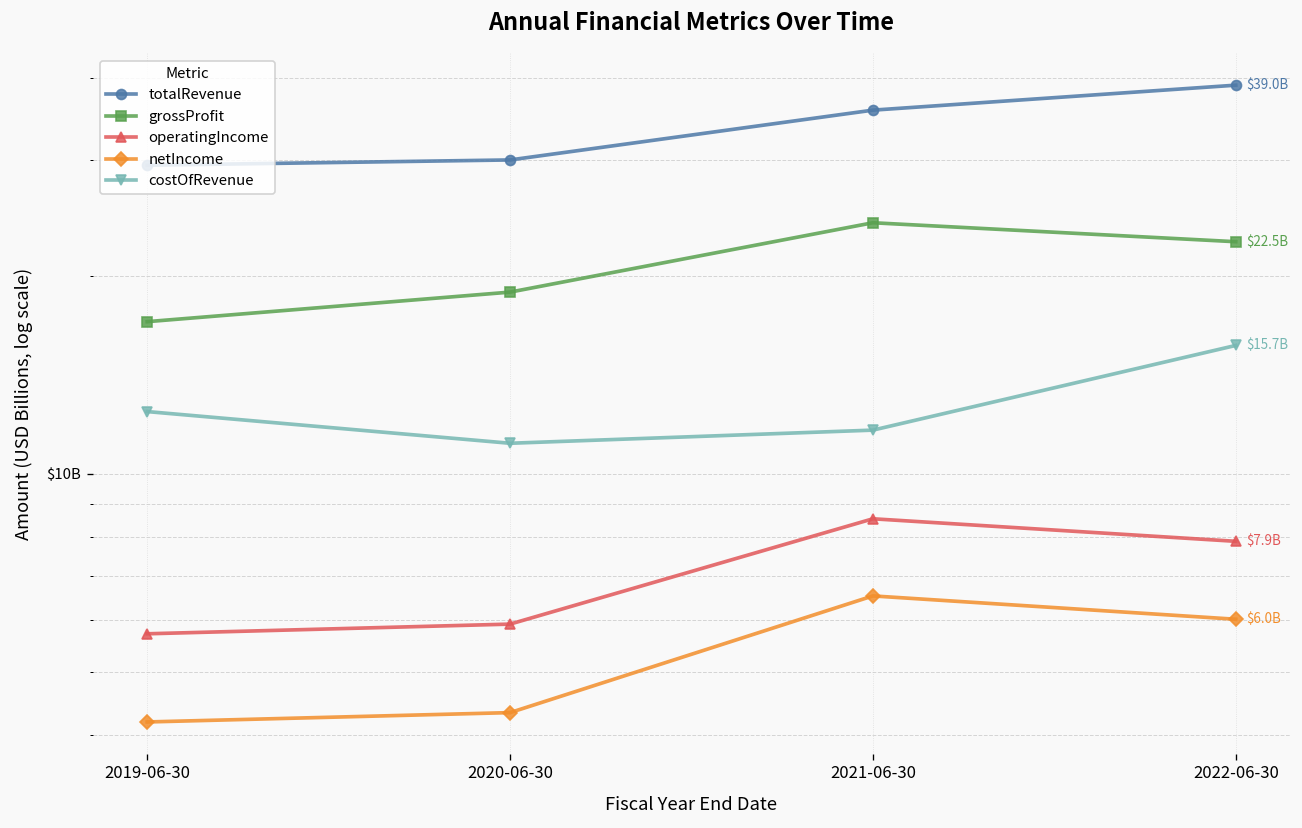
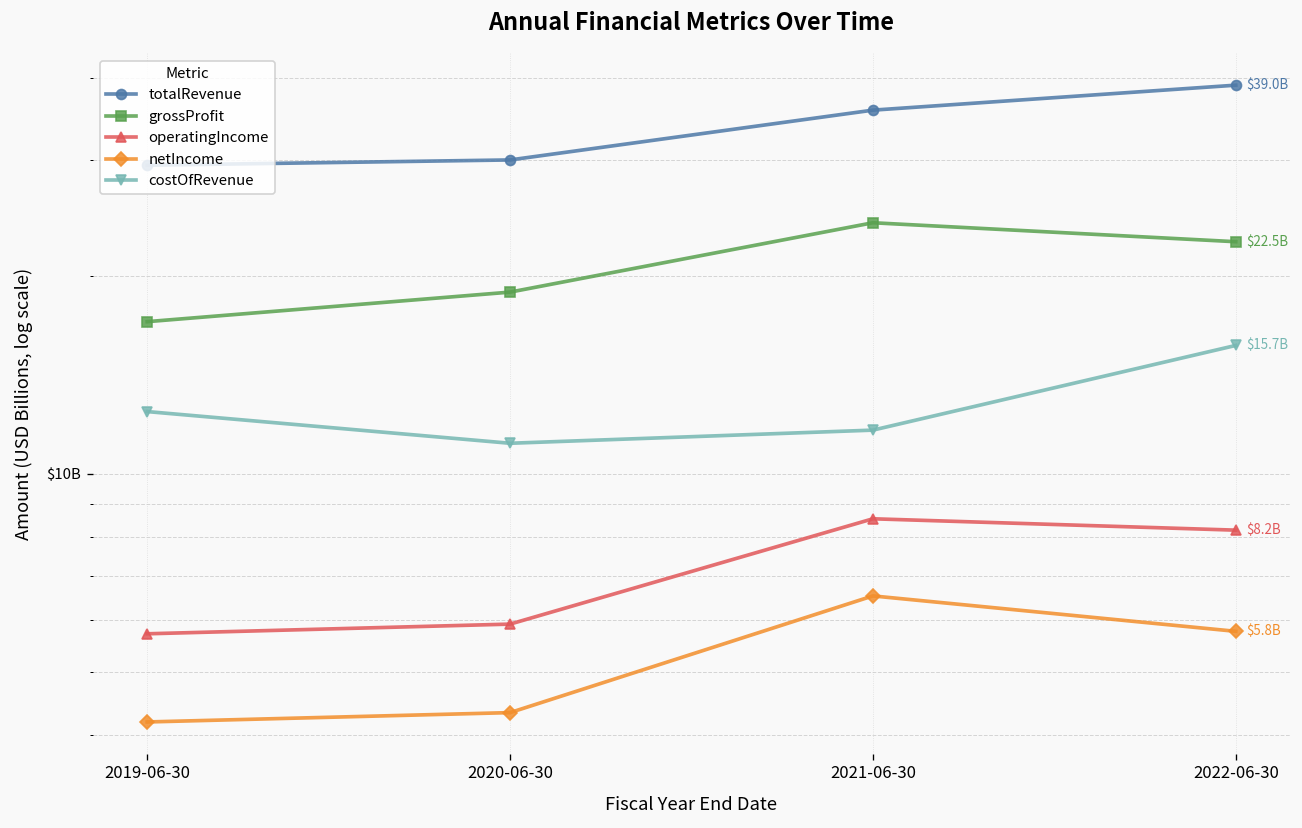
operatingIncome, 2022-06-30: $7.9B -> $8.2B
netIncome, 2022-06-30: $6.0B -> $5.8B
